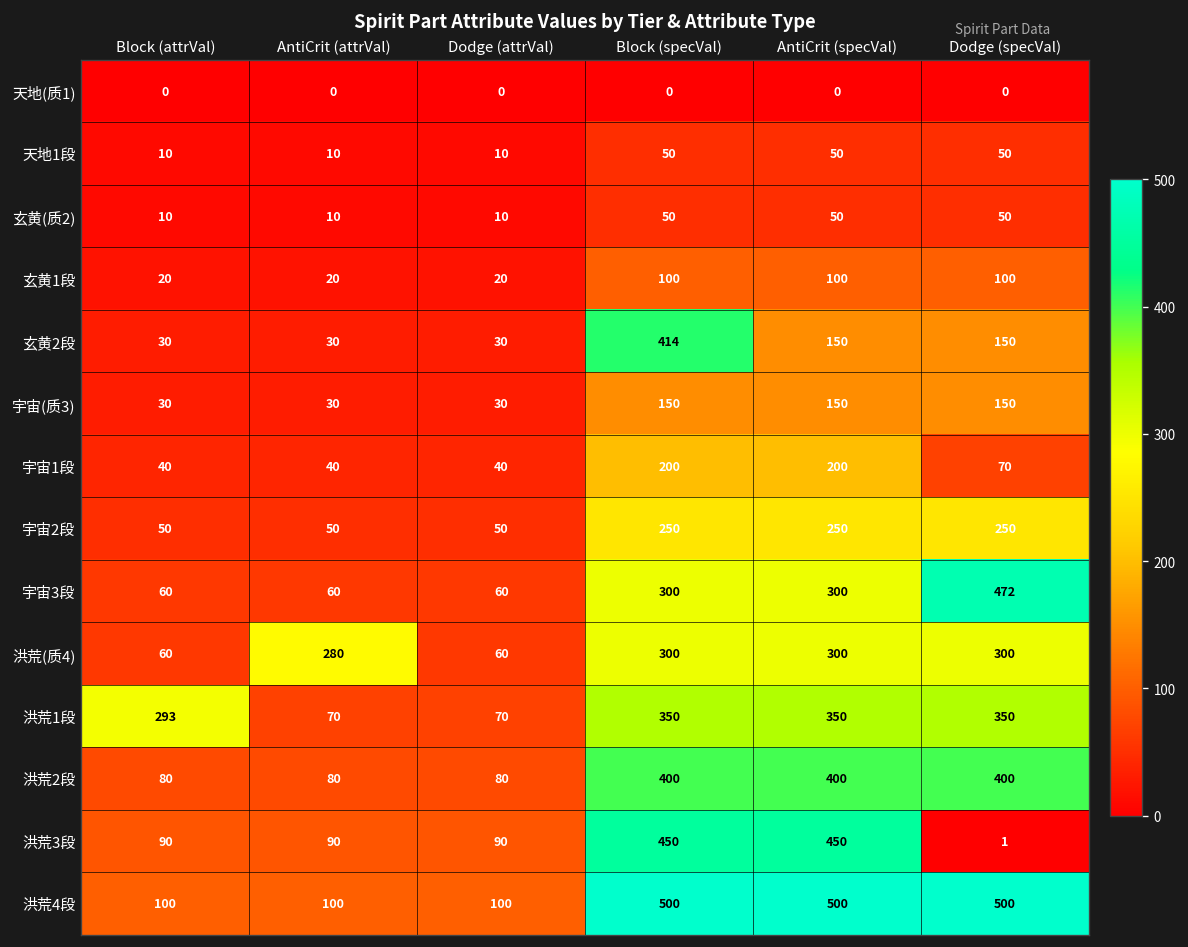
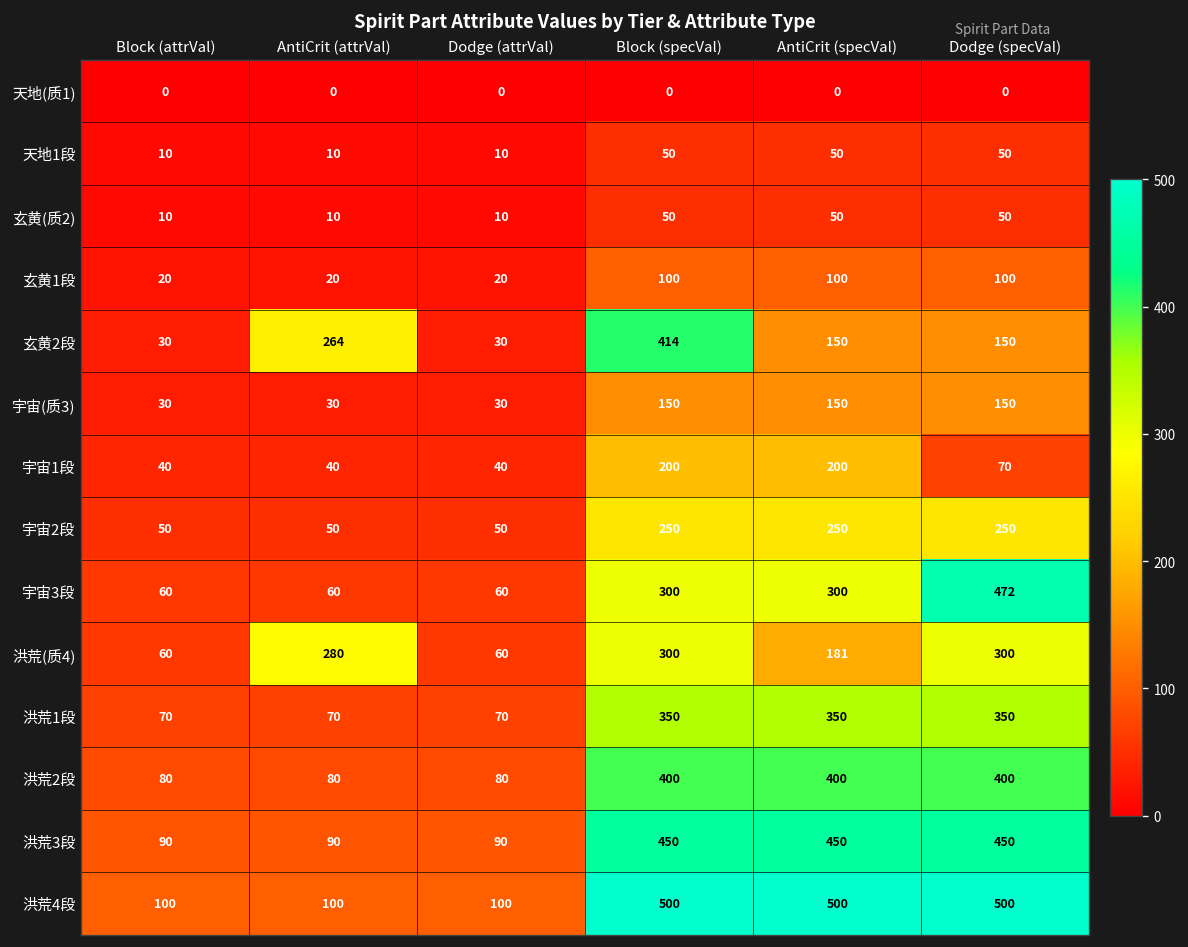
玄黄2段, AntiCrit (attrVal): 30 -> 264
洪荒(质4), AntiCrit (specVal): 300 -> 181
洪荒1段, Block (attrVal): 293 -> 70
洪荒3段, Dodge (specVal): 1 -> 450
